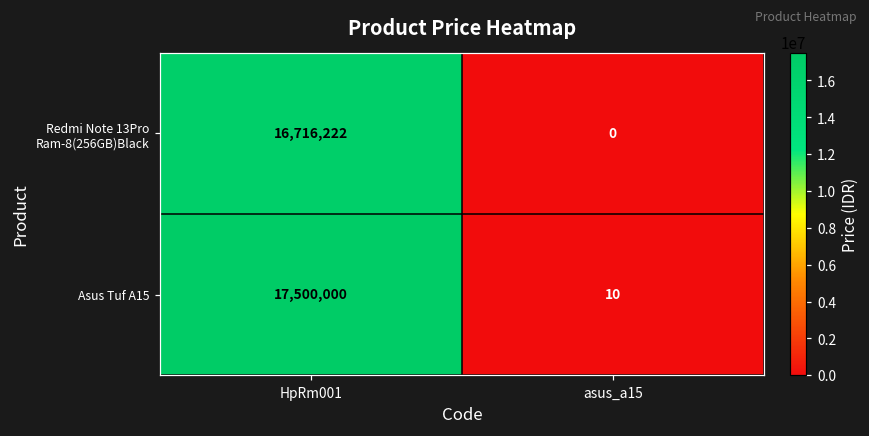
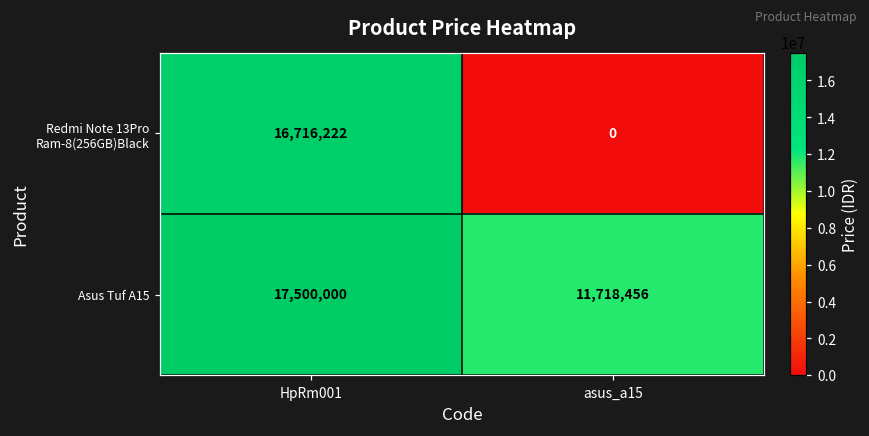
Asus Tuf A15, asus_a15: 10 -> 11,718,456
